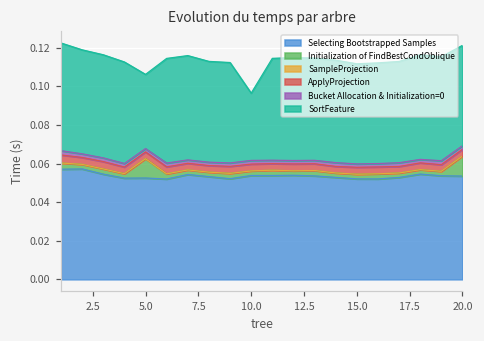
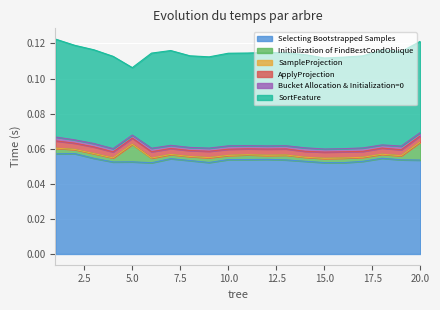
SortFeature, 10.0: 0.035 -> 0.053
